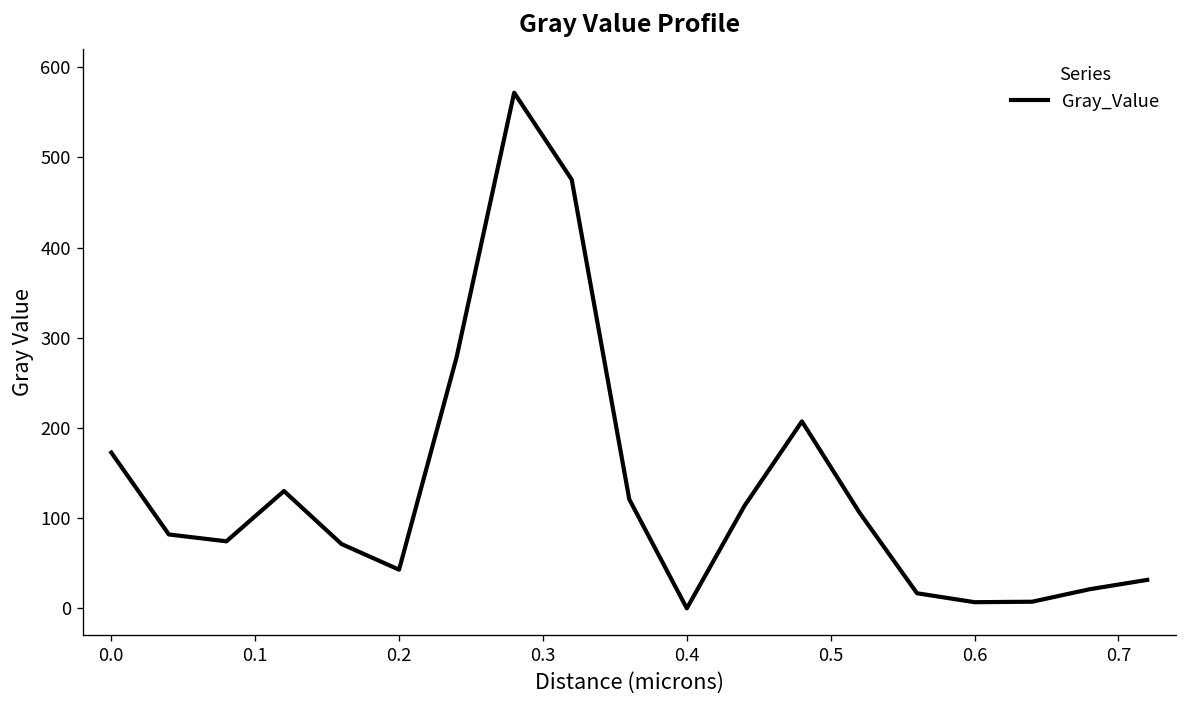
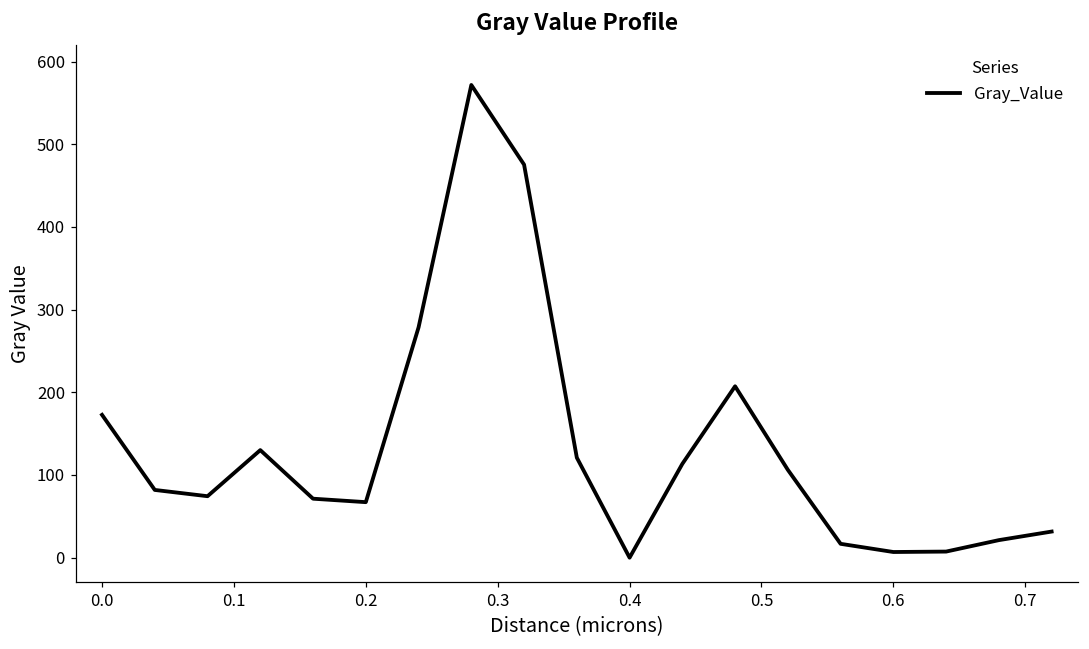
0.2: 40 -> 70
